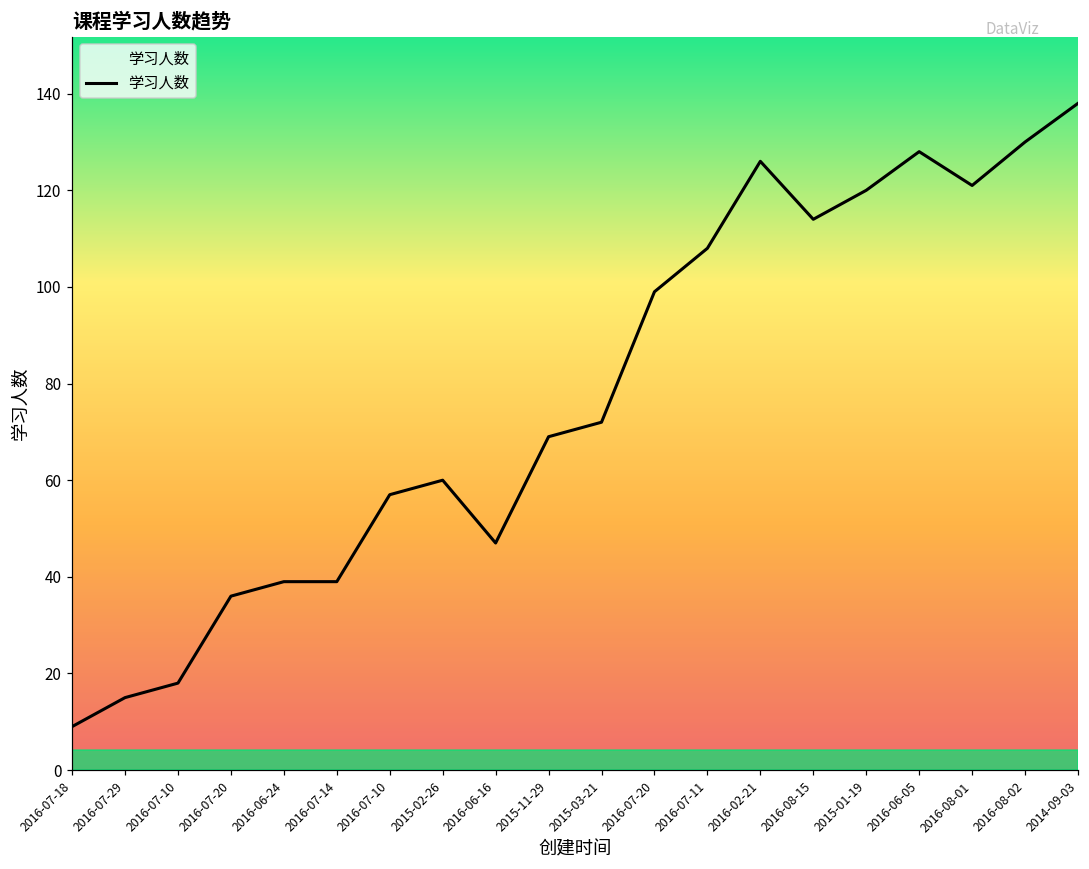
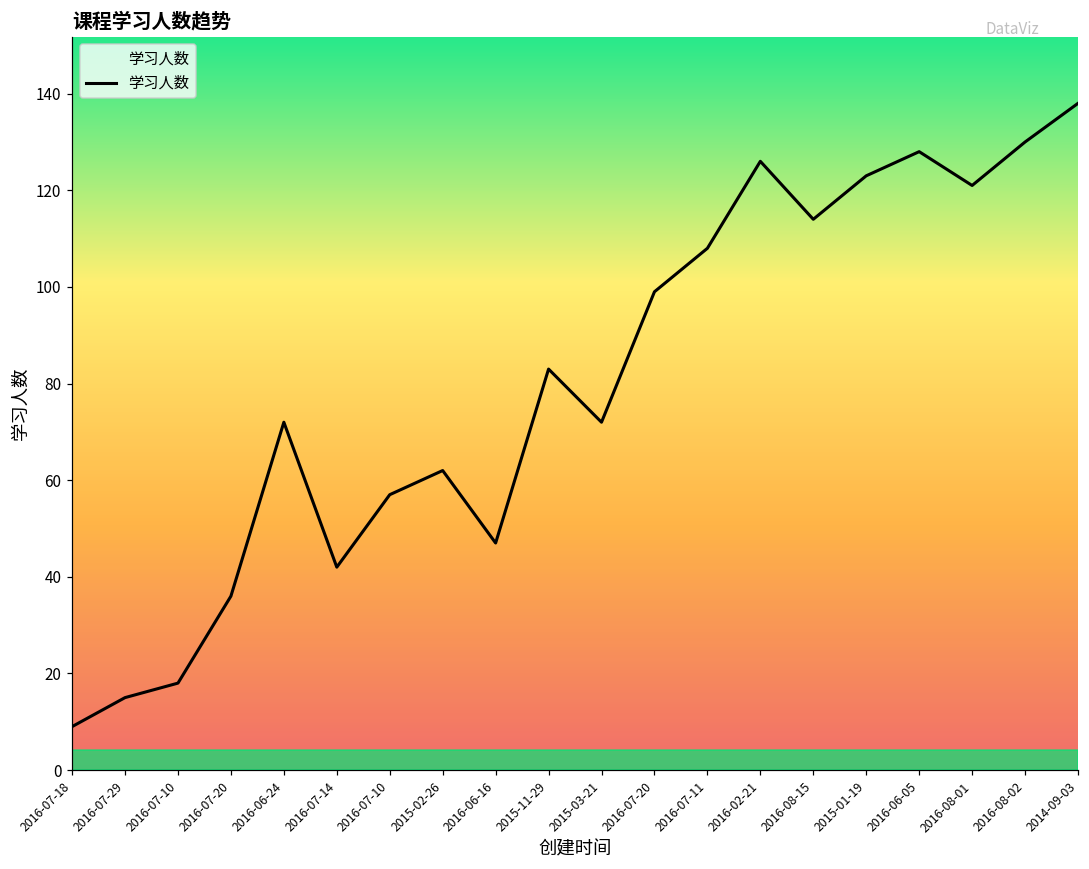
2016-06-24: 39 -> 72
2016-07-14: 39 -> 42
2015-02-26: 60 -> 62
2015-11-29: 69 -> 83
2015-01-19: 120 -> 123
